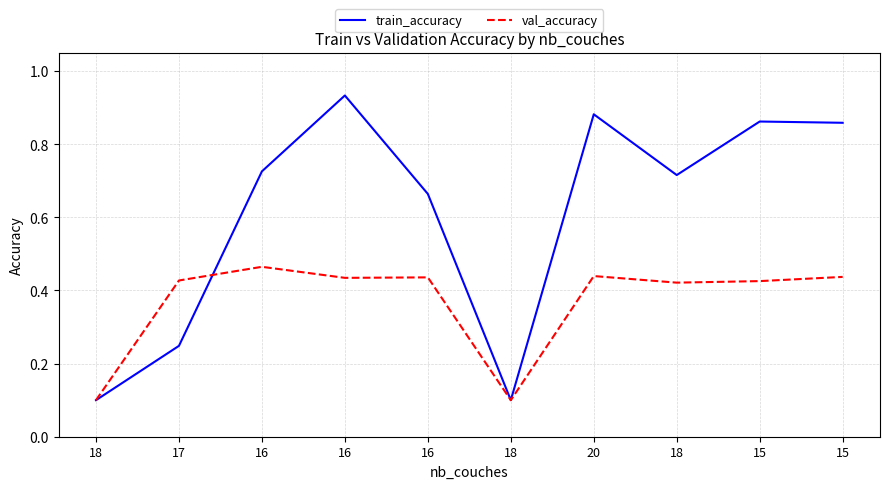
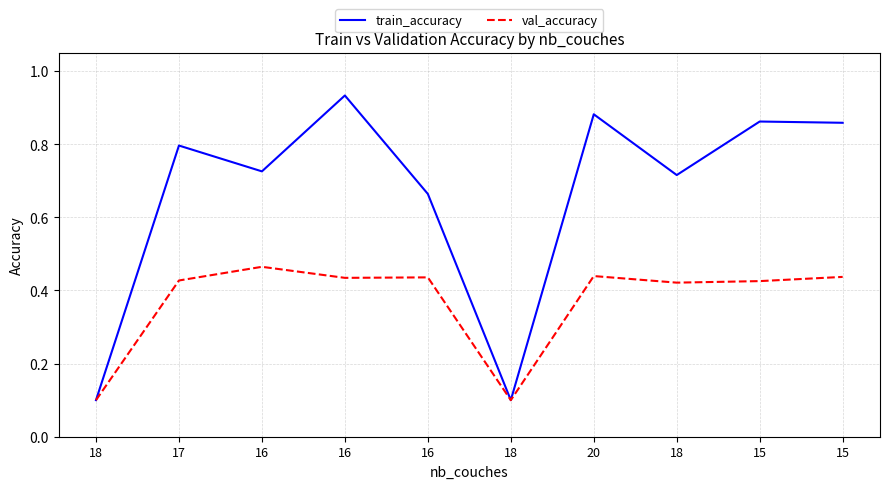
train_accuracy, 17: 0.25 -> 0.80
